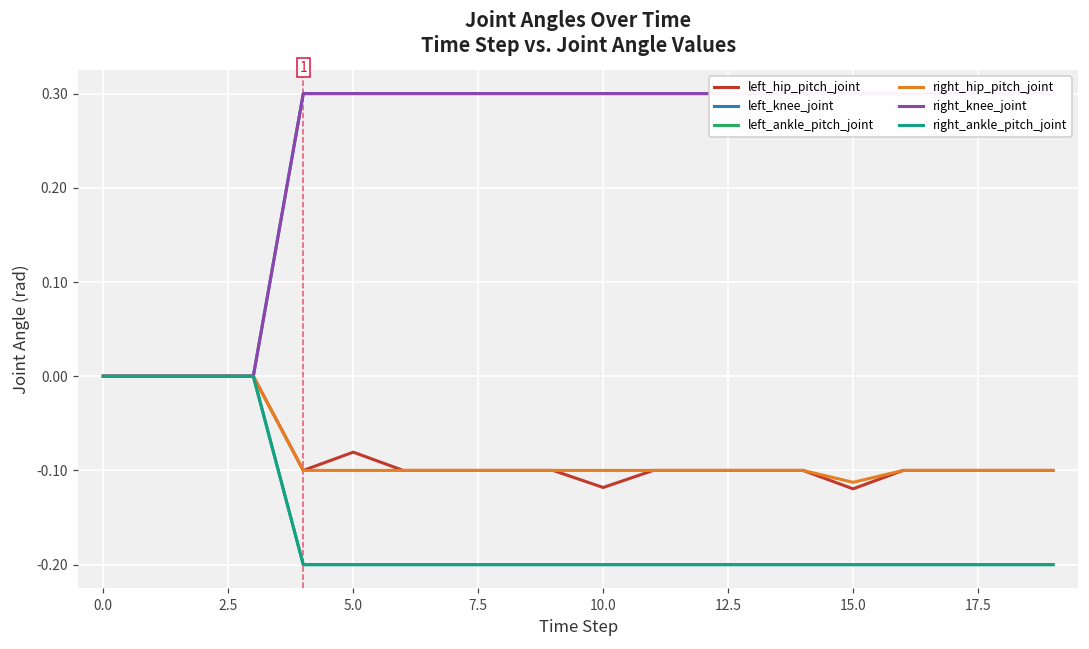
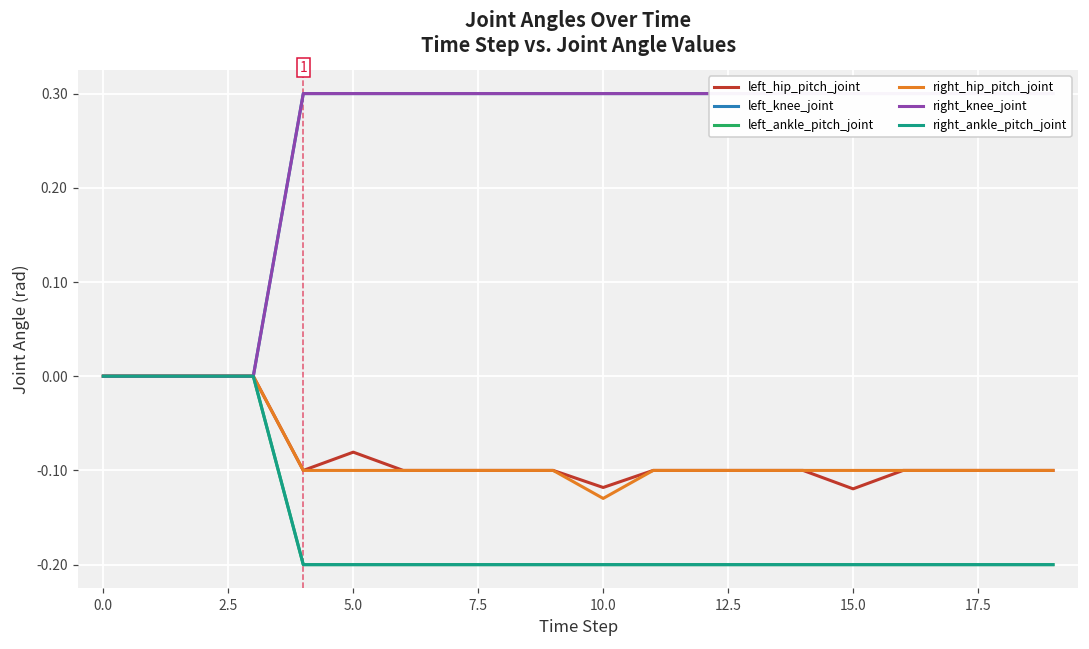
right_hip_pitch_joint, 10.0: -0.10 -> -0.13
right_hip_pitch_joint, 15.0: -0.11 -> -0.10
